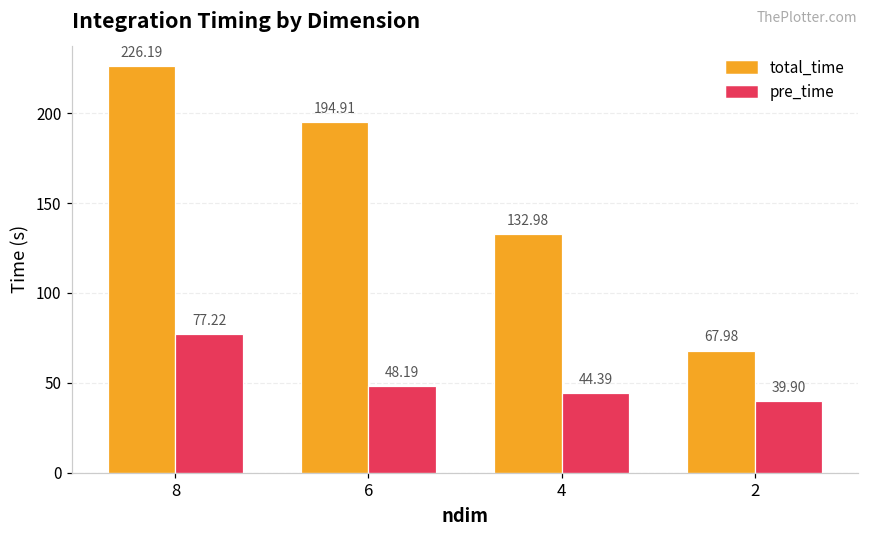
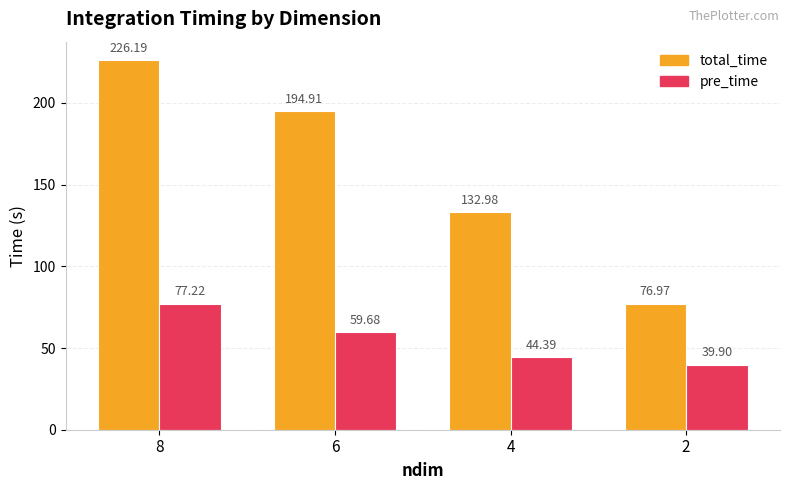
pre_time, 6: 48.19 -> 59.68
total_time, 2: 67.98 -> 76.97
